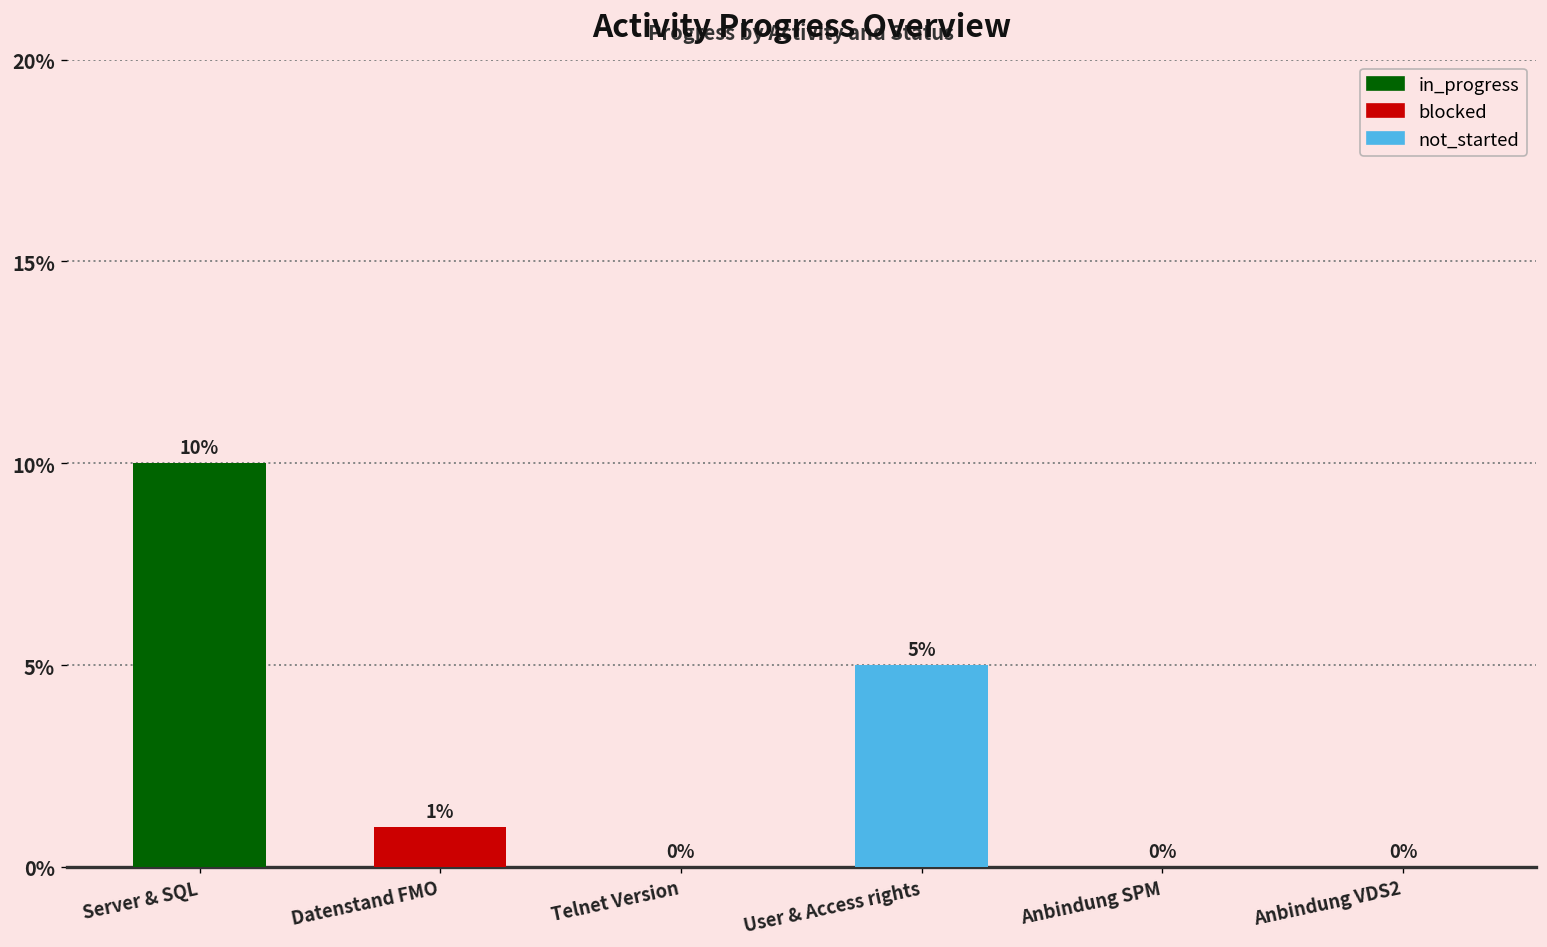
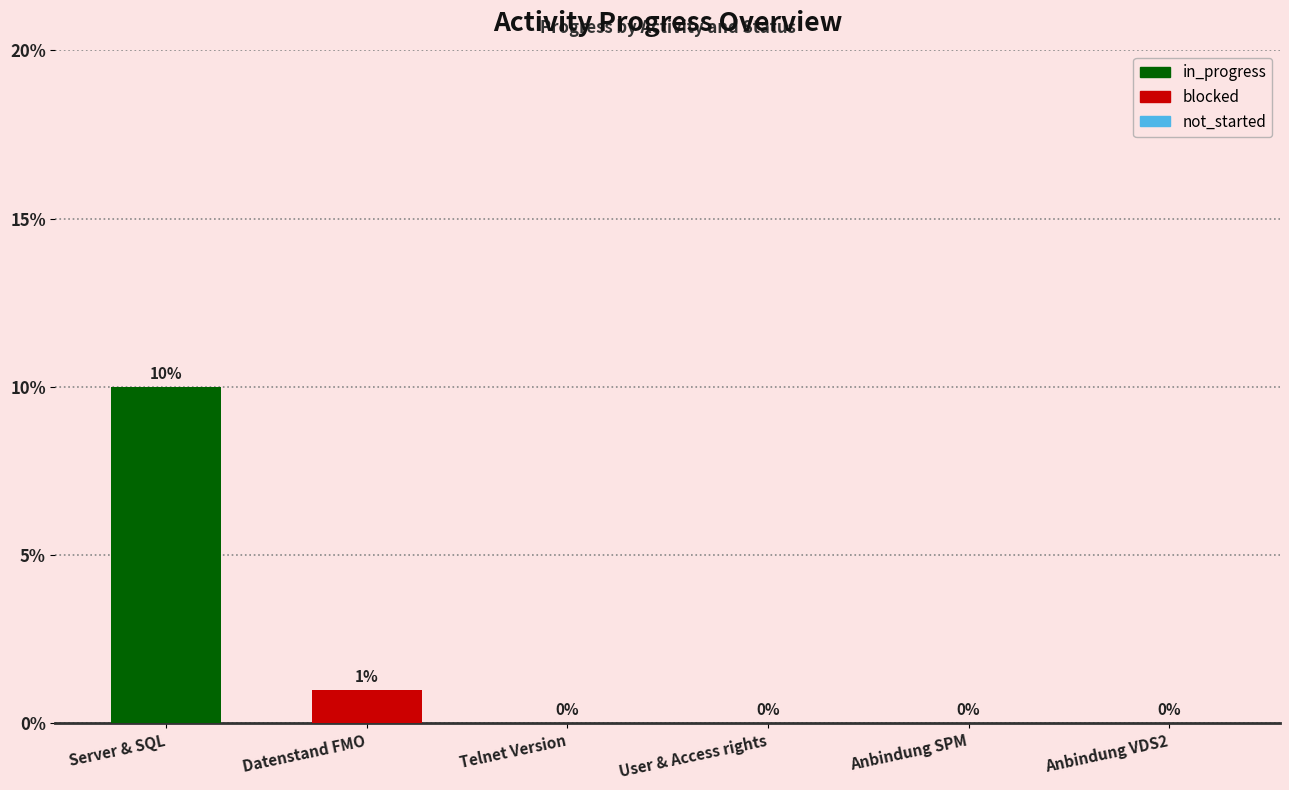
User & Access rights: 5% -> 0%
